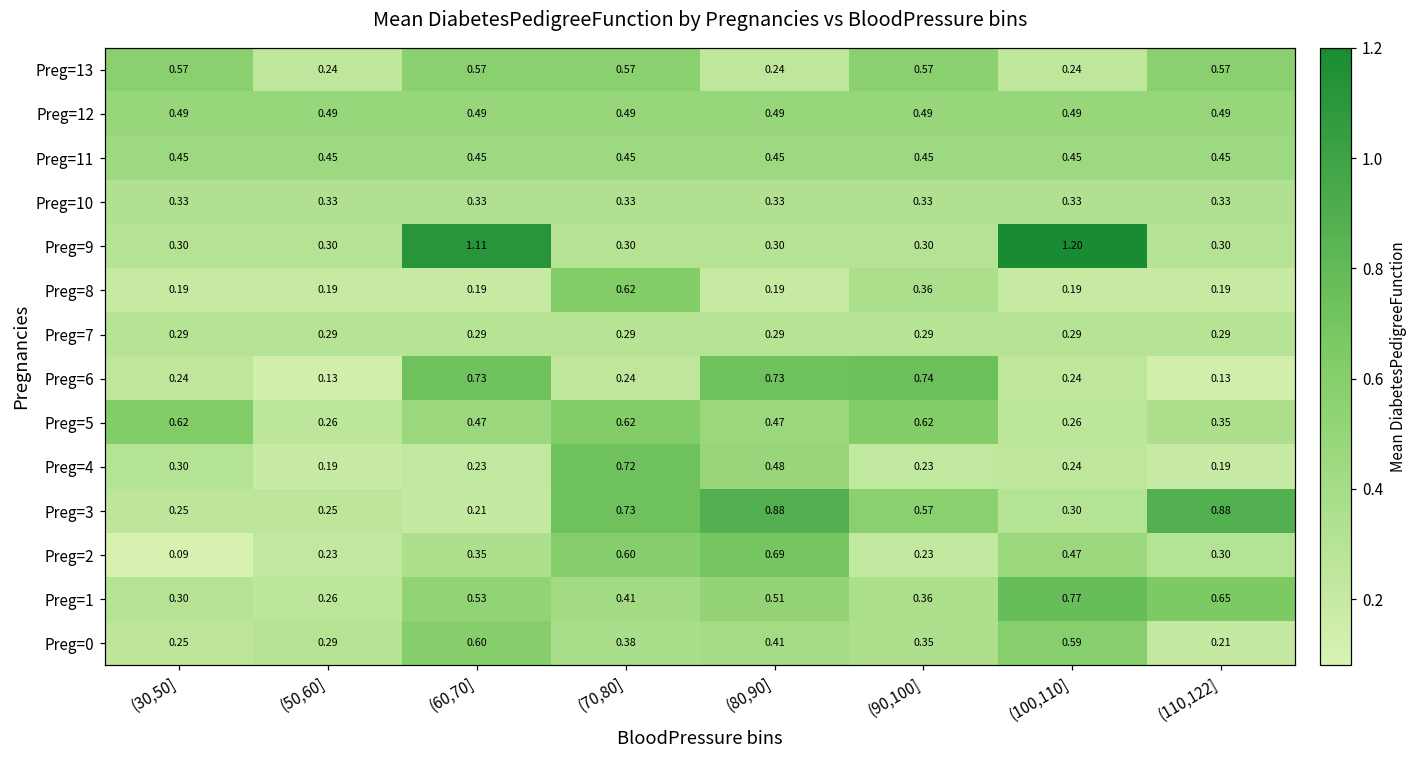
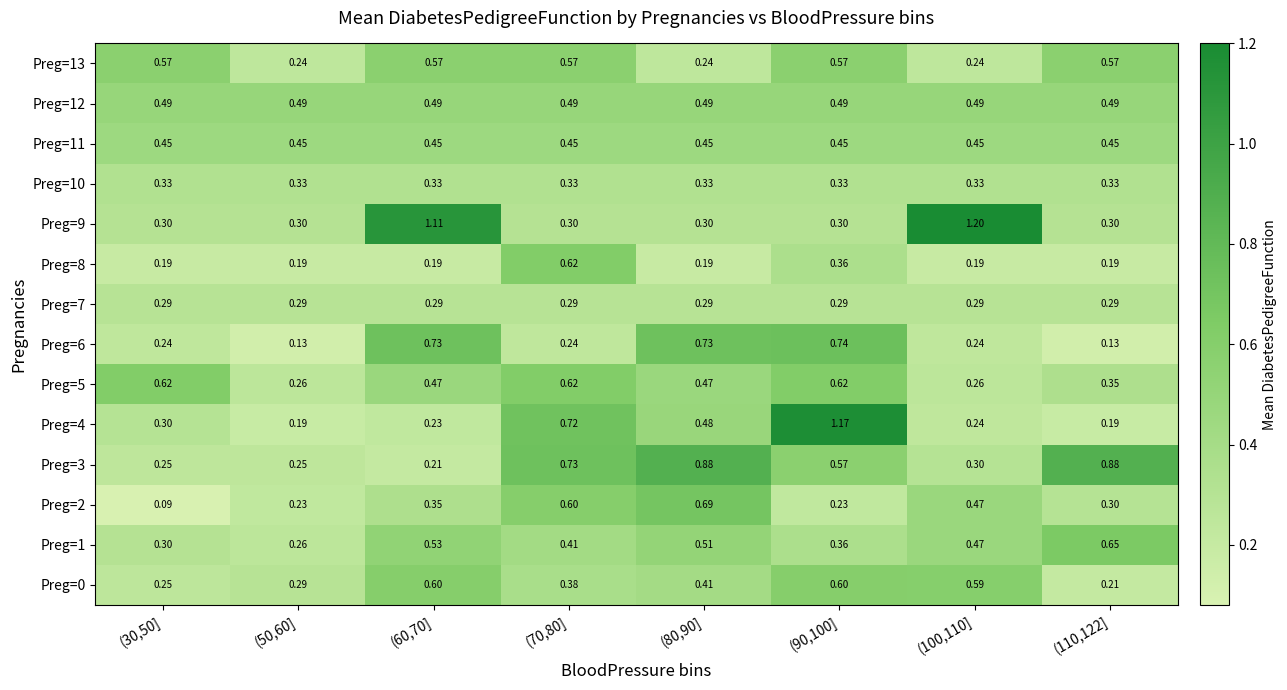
Preg=4, (90,100]: 0.23 -> 1.17
Preg=1, (100,110]: 0.77 -> 0.47
Preg=0, (90,100]: 0.35 -> 0.60
